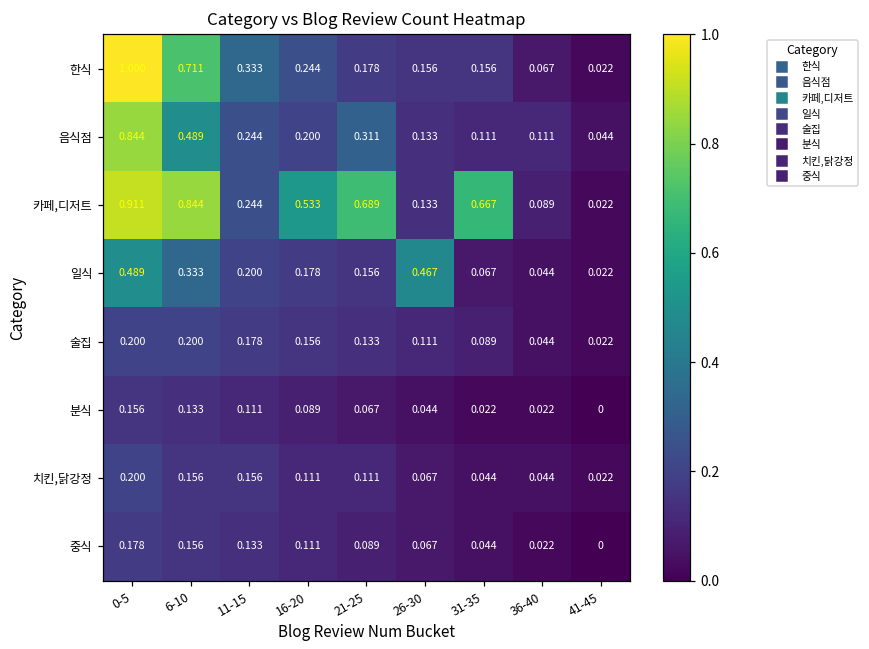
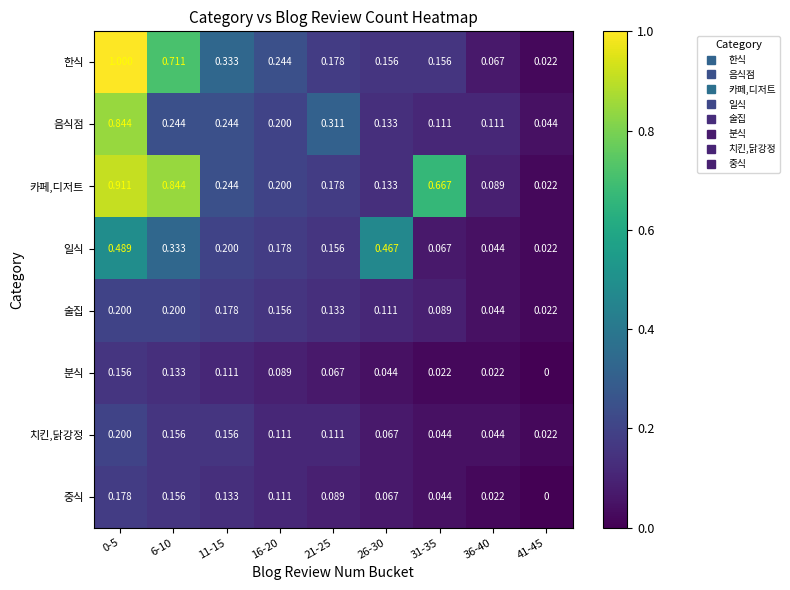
음식점, 6-10: 0.489 -> 0.244
카페,디저트, 16-20: 0.533 -> 0.200
카페,디저트, 21-25: 0.689 -> 0.178
